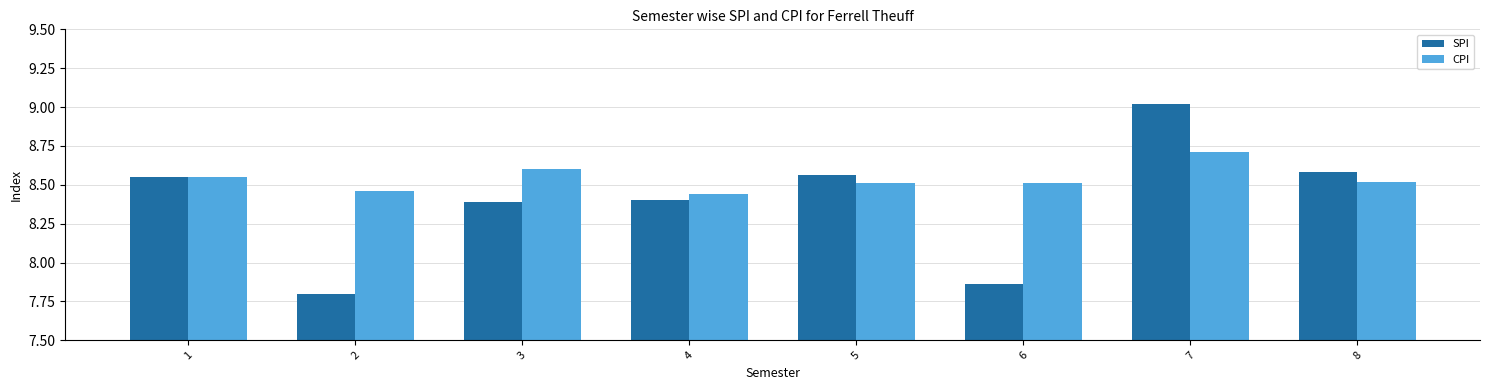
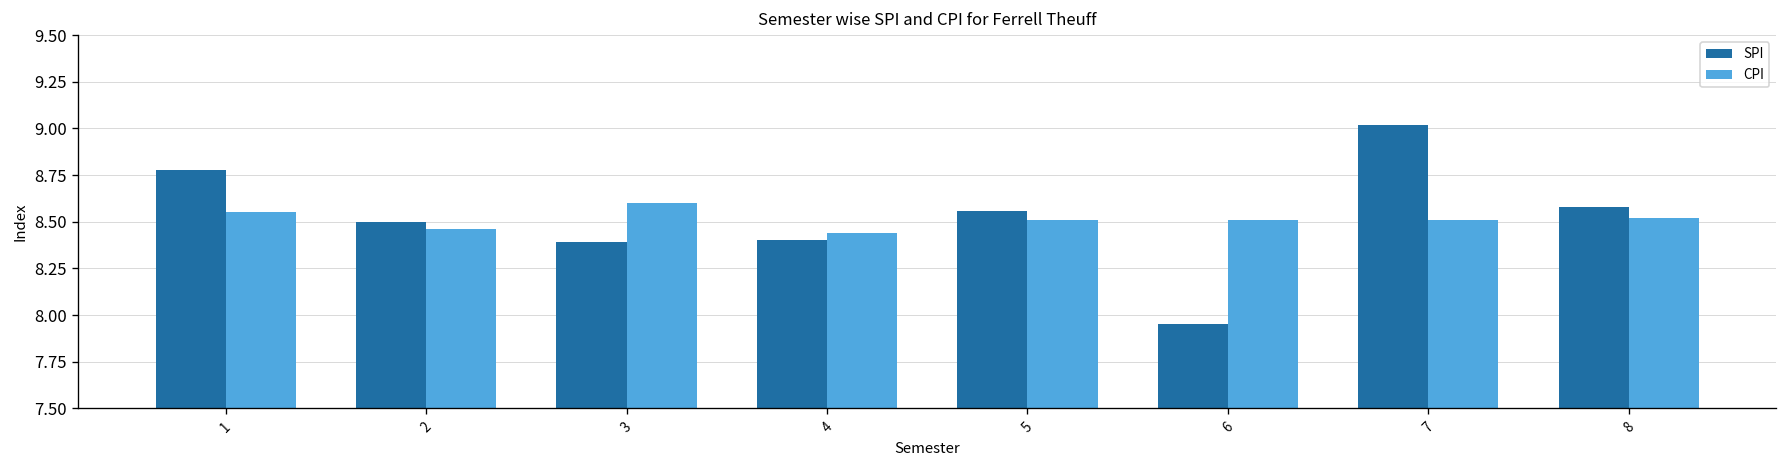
SPI, 1: 8.55 -> 8.78
SPI, 2: 7.8 -> 8.5
SPI, 6: 7.86 -> 7.95
CPI, 7: 8.71 -> 8.51
